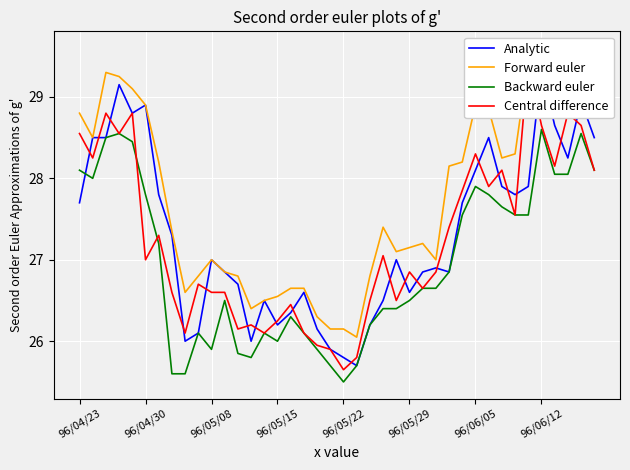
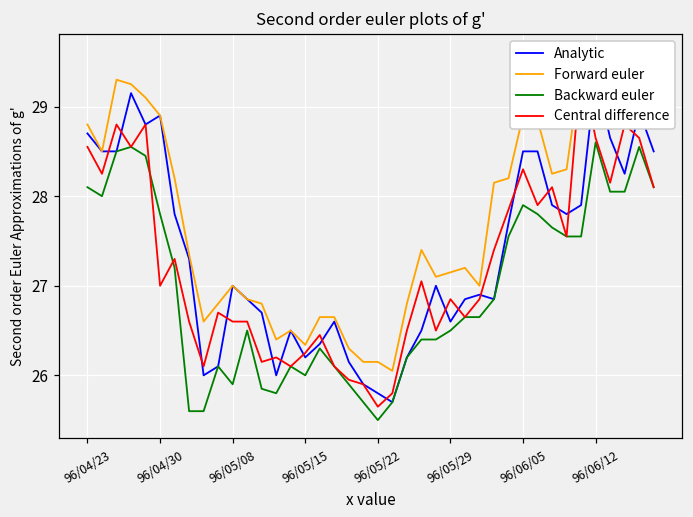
Analytic, 96/04/23: 27.7 -> 28.7
Forward euler, 96/05/15: 26.6 -> 26.3
Analytic, 96/06/05: 28.1 -> 28.5
